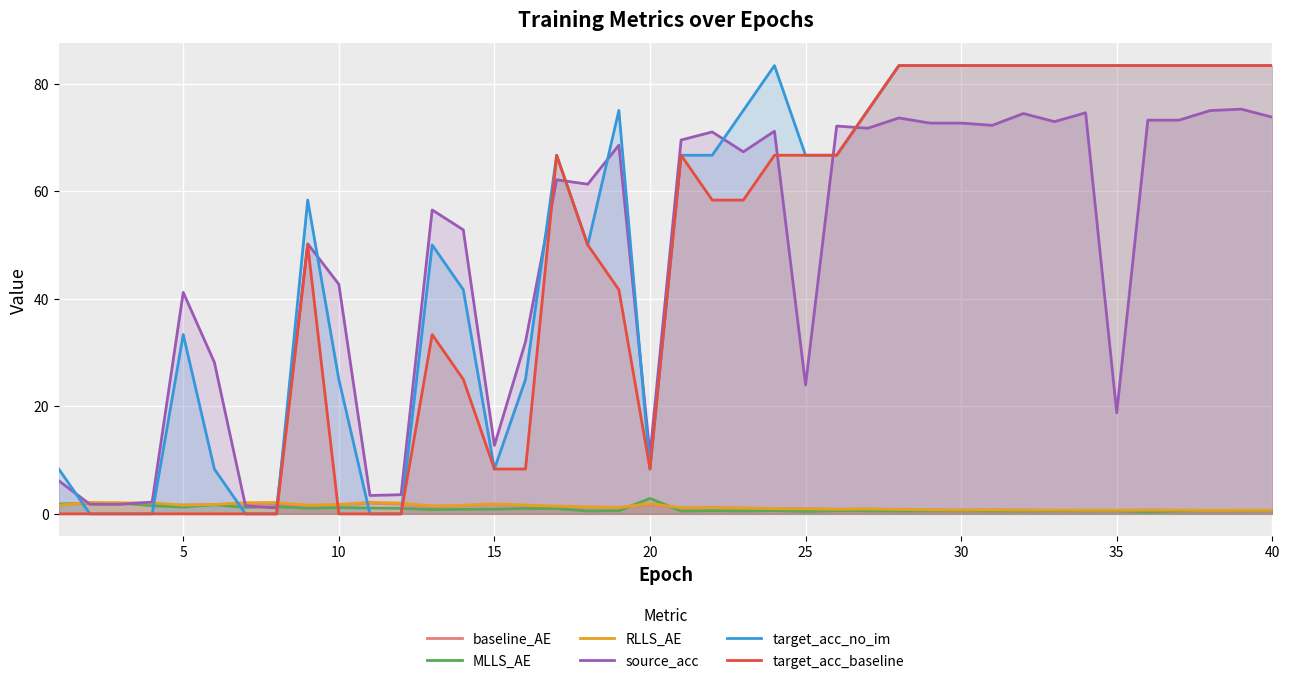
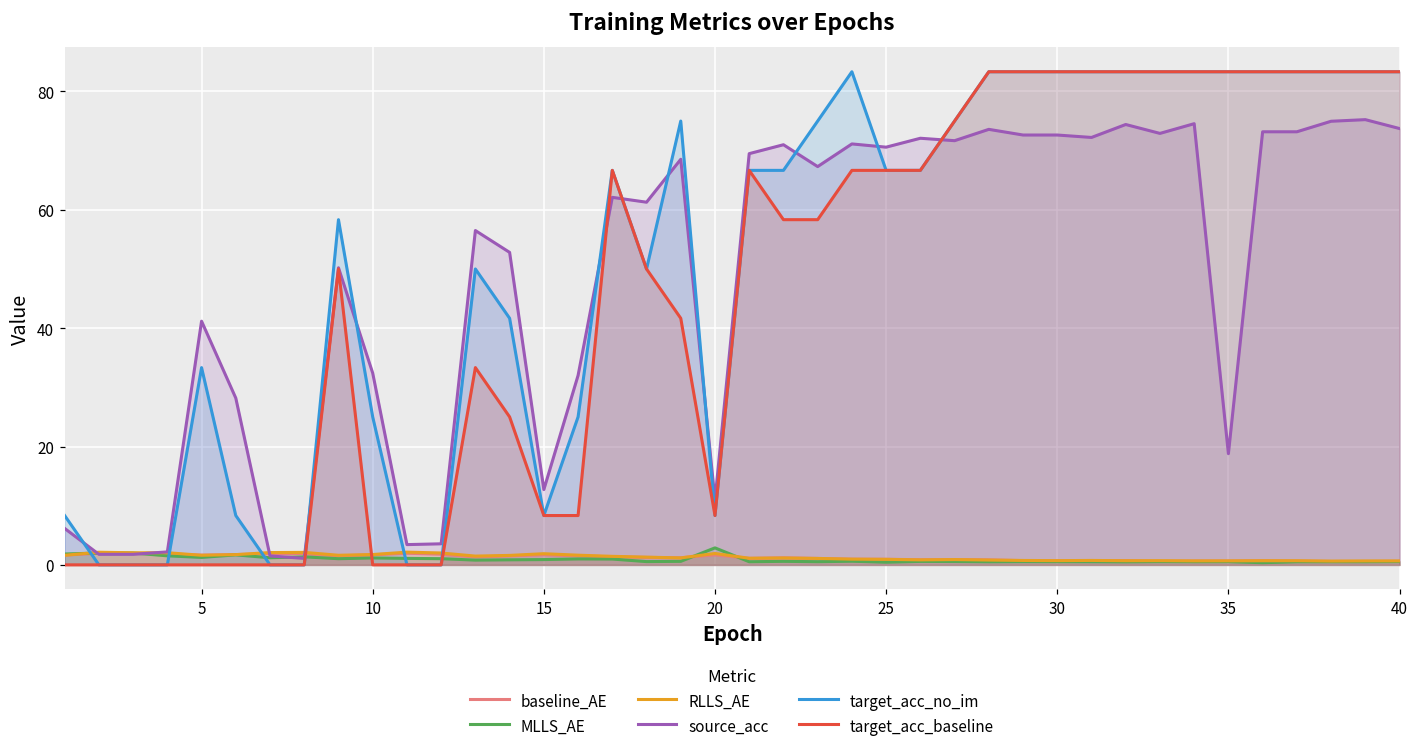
source_acc, 10: 43 -> 32
source_acc, 25: 24 -> 71
